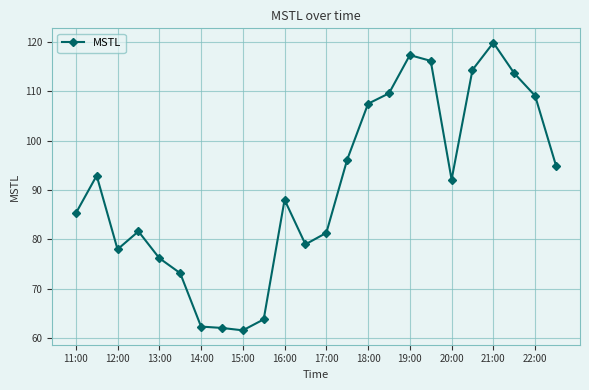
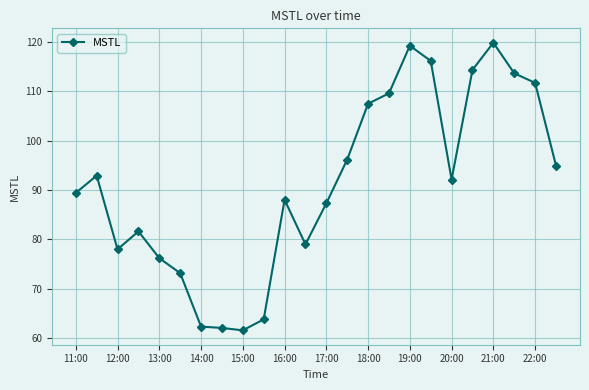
11:00: 85 -> 89
17:00: 81 -> 87
19:00: 117 -> 119
22:00: 109 -> 112
